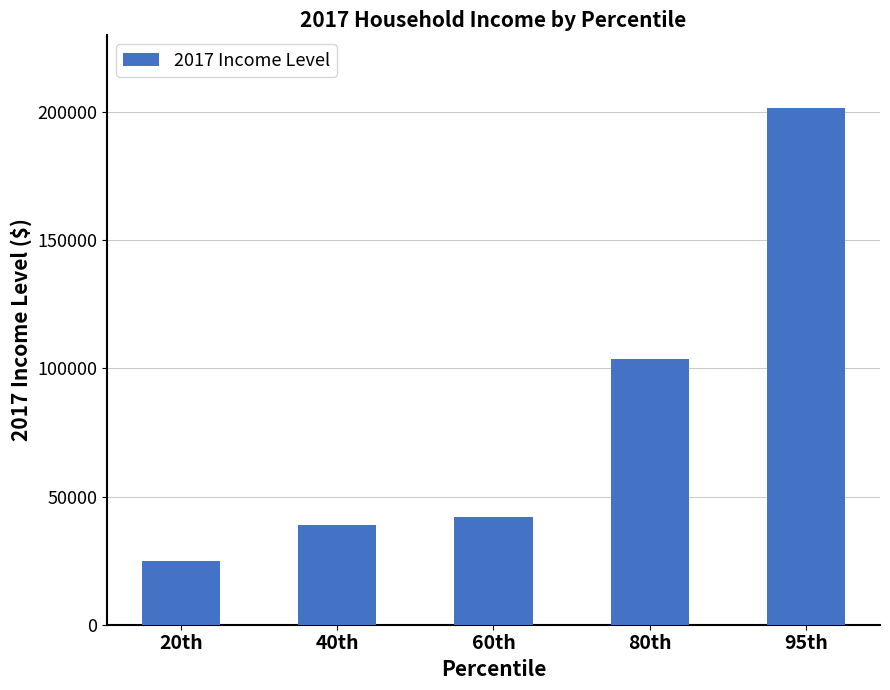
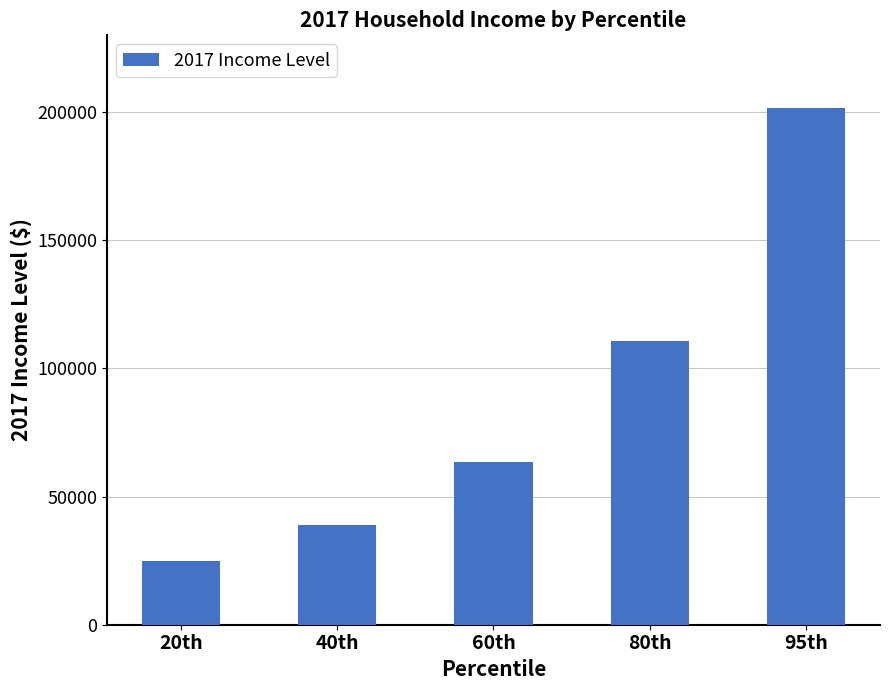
60th: 42000 -> 63000
80th: 104000 -> 111000
